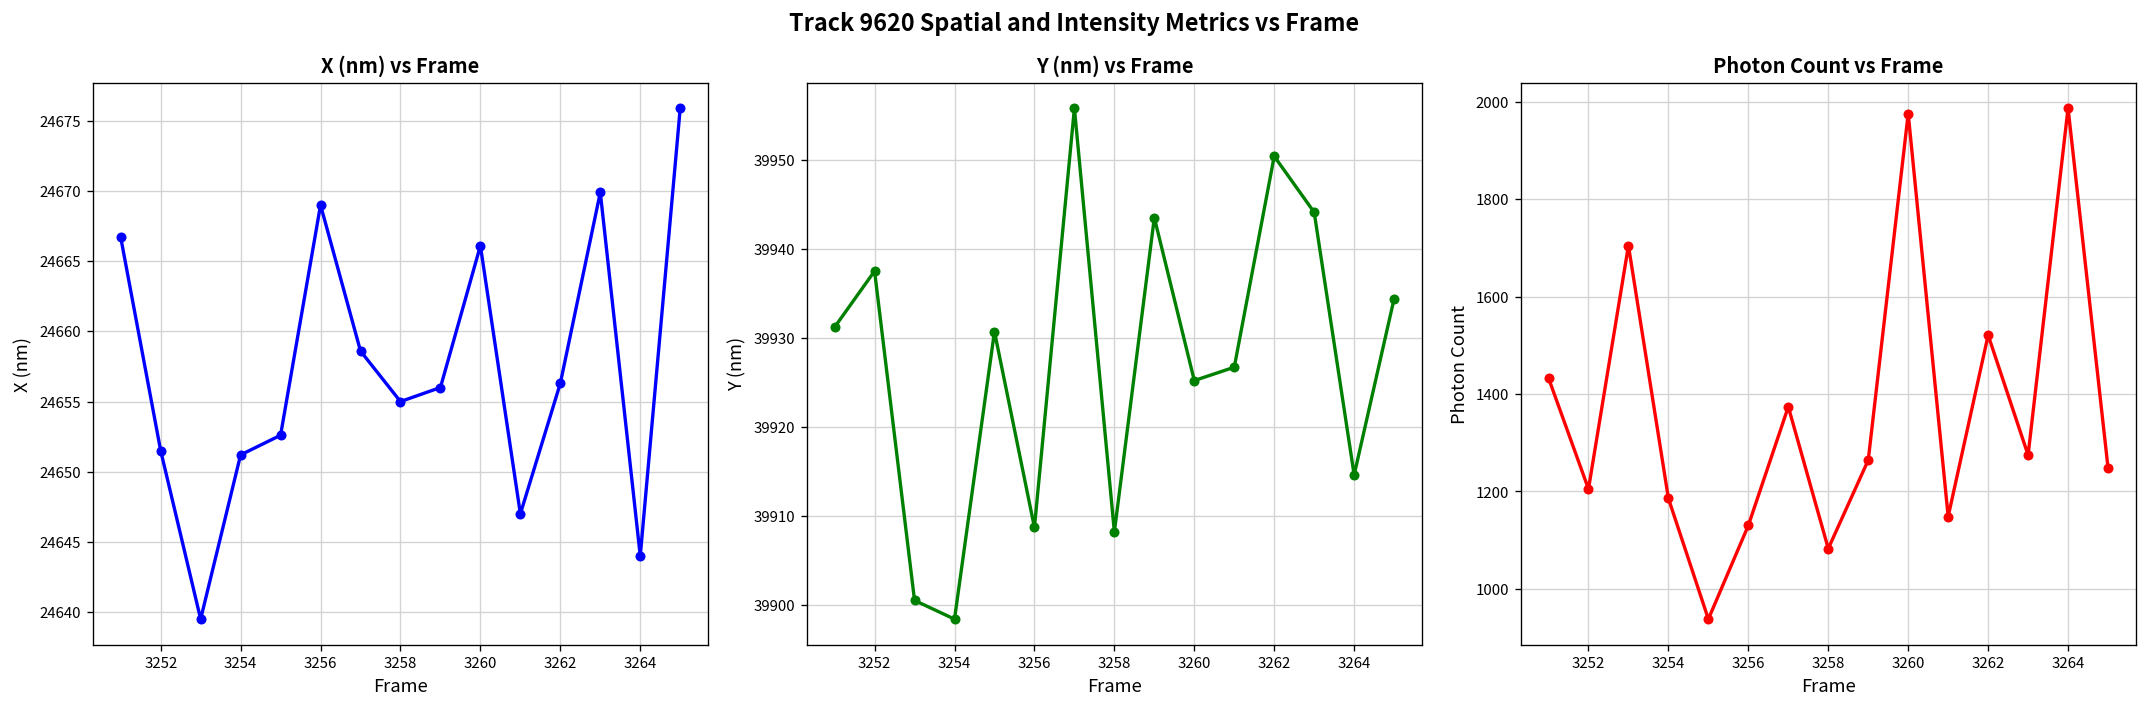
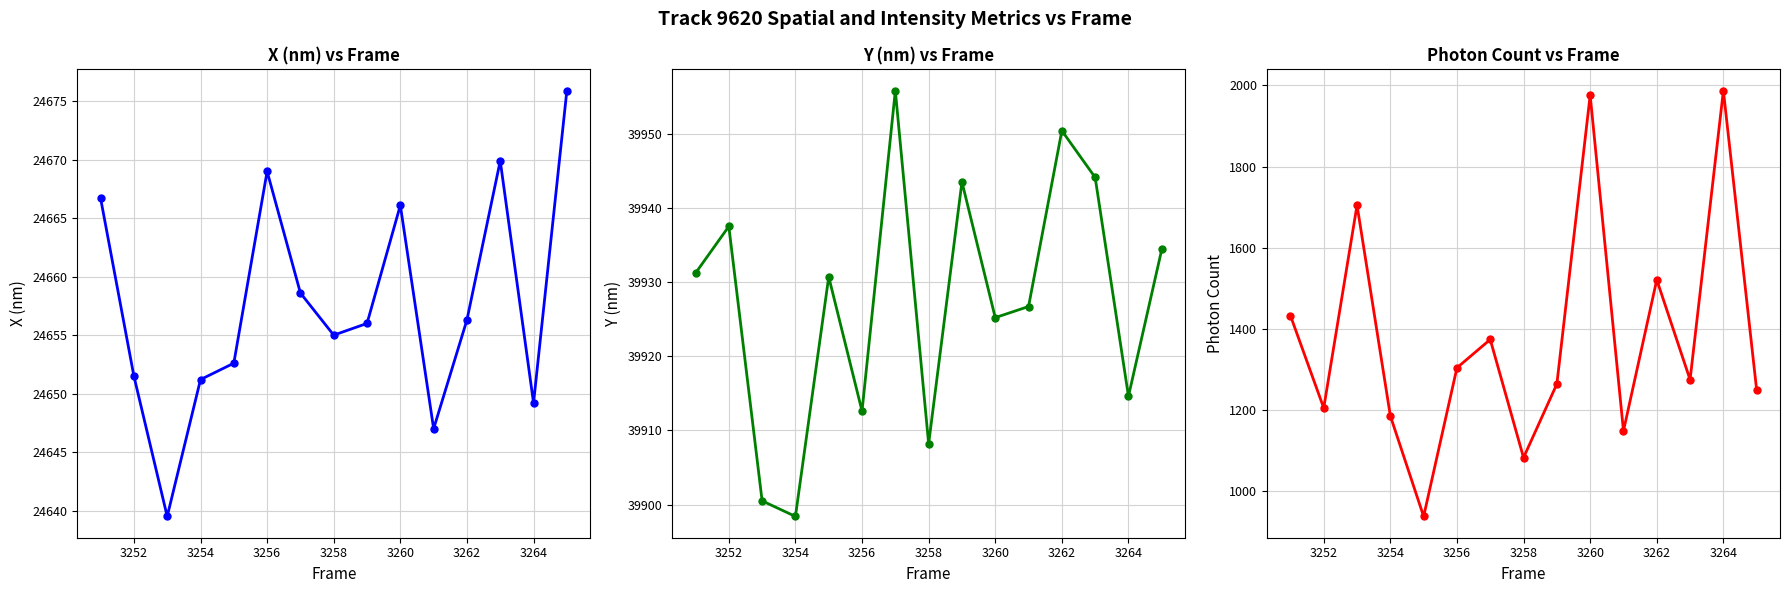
X (nm) vs Frame, 3264: 24644.0 -> 24649.2
Y (nm) vs Frame, 3256: 39909 -> 39913
Photon Count vs Frame, 3256: 1130 -> 1300
